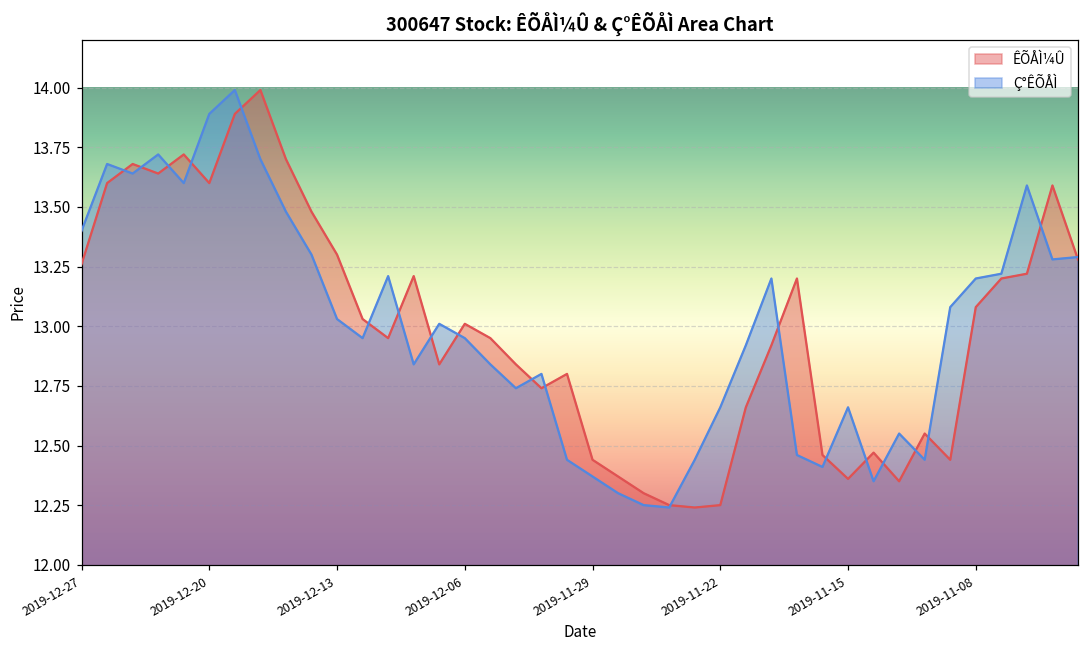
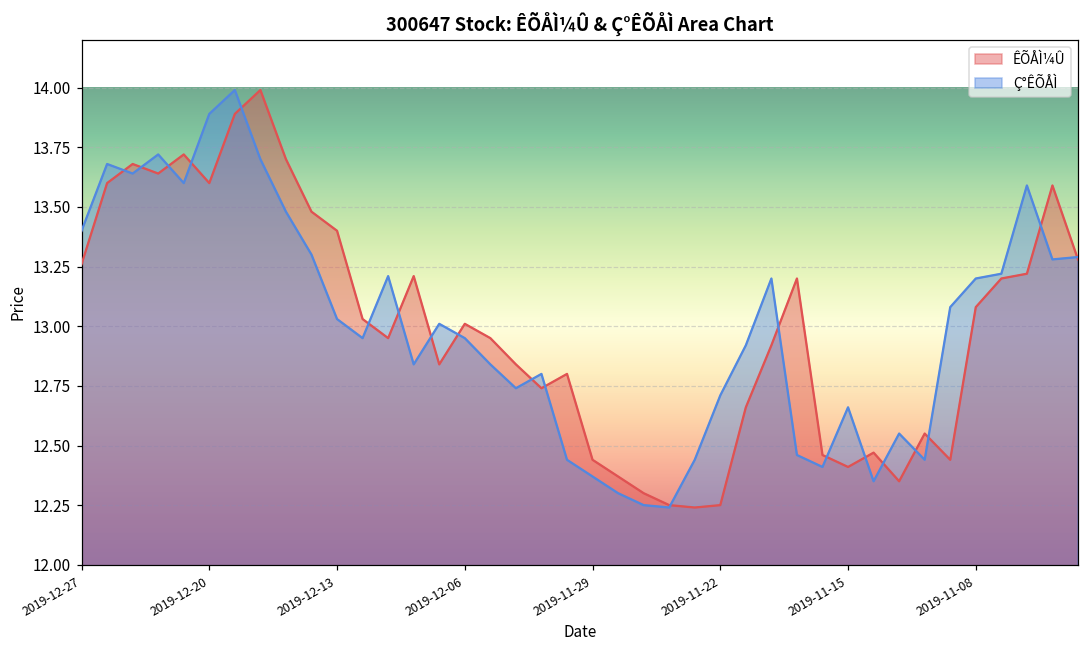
ÊÕÅÌ¼Û, 2019-12-13: 13.3 -> 13.4
Ç°ÊÕÅÌ, 2019-11-22: 12.66 -> 12.71
ÊÕÅÌ¼Û, 2019-11-15: 12.36 -> 12.41
